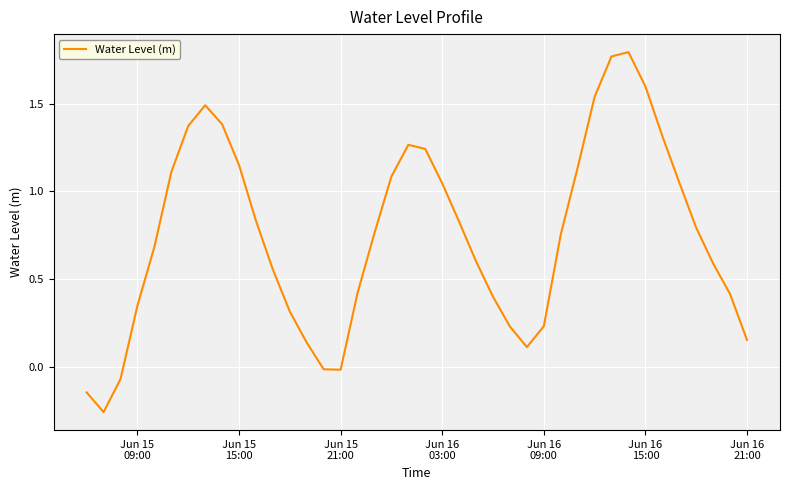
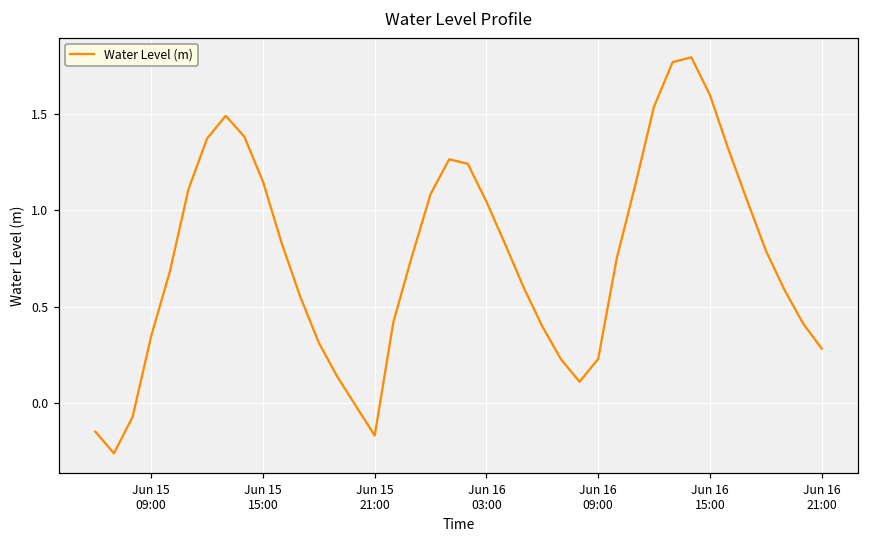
Jun 15 21:00: -0.02 -> -0.17
Jun 16 21:00: 0.15 -> 0.28
